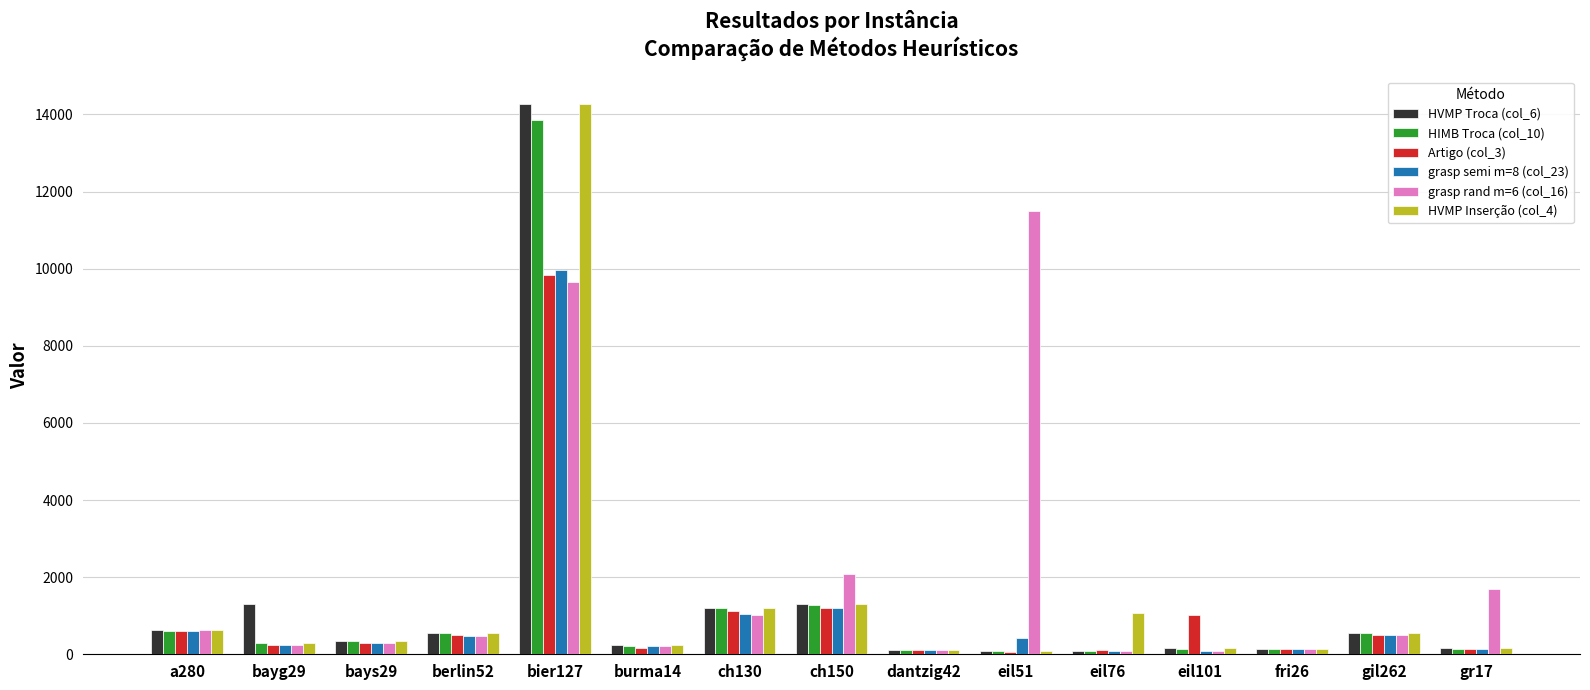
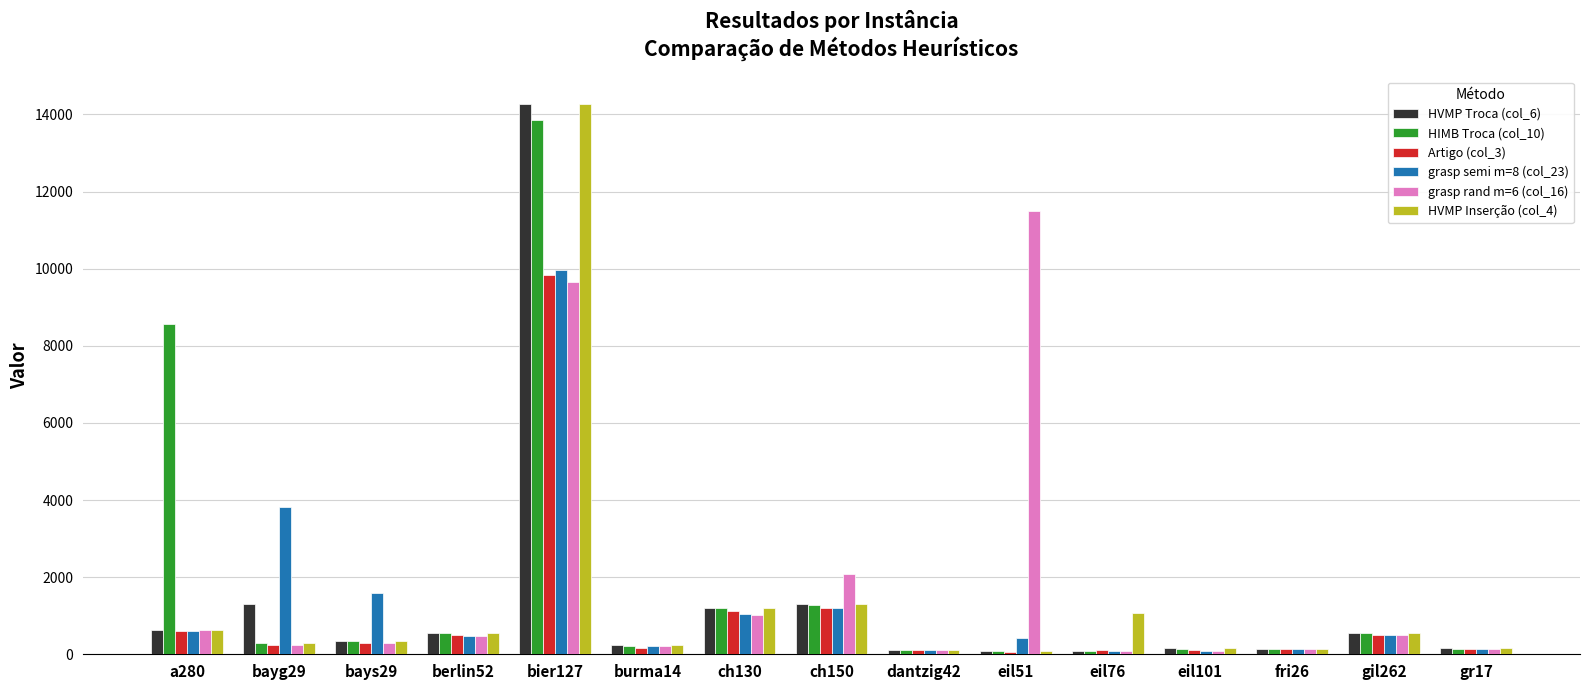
HIMB Troca (col_10), a280: 600 -> 8600
grasp semi m=8 (col_23), bayg29: 200 -> 3800
grasp semi m=8 (col_23), bays29: 300 -> 1600
Artigo (col_3), eil101: 1000 -> 100
grasp rand m=6 (col_16), gr17: 1700 -> 100
